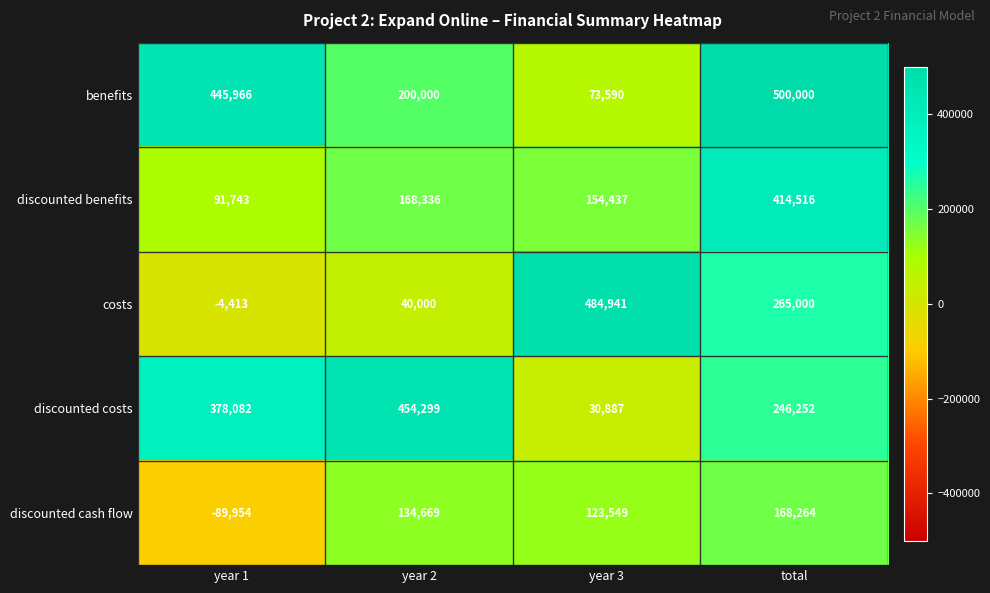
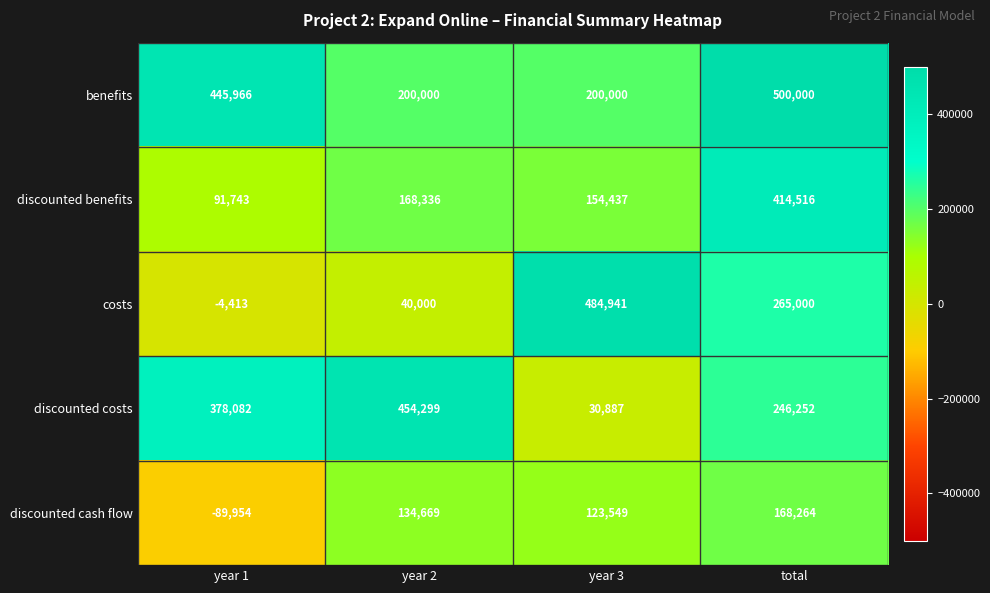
benefits, year 3: 73,590 -> 200,000
